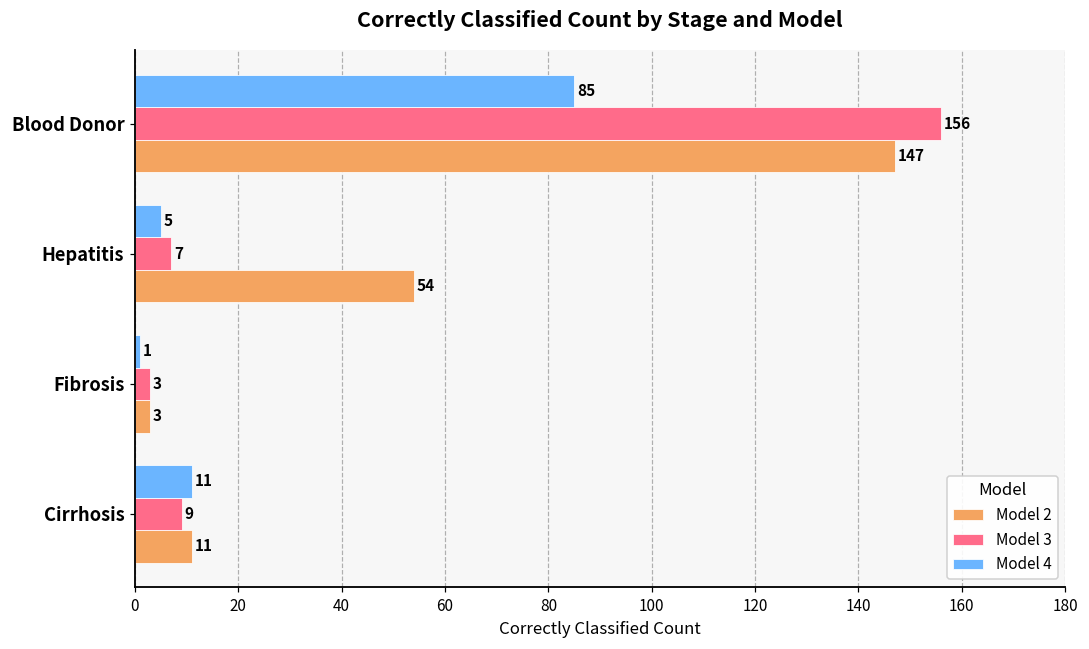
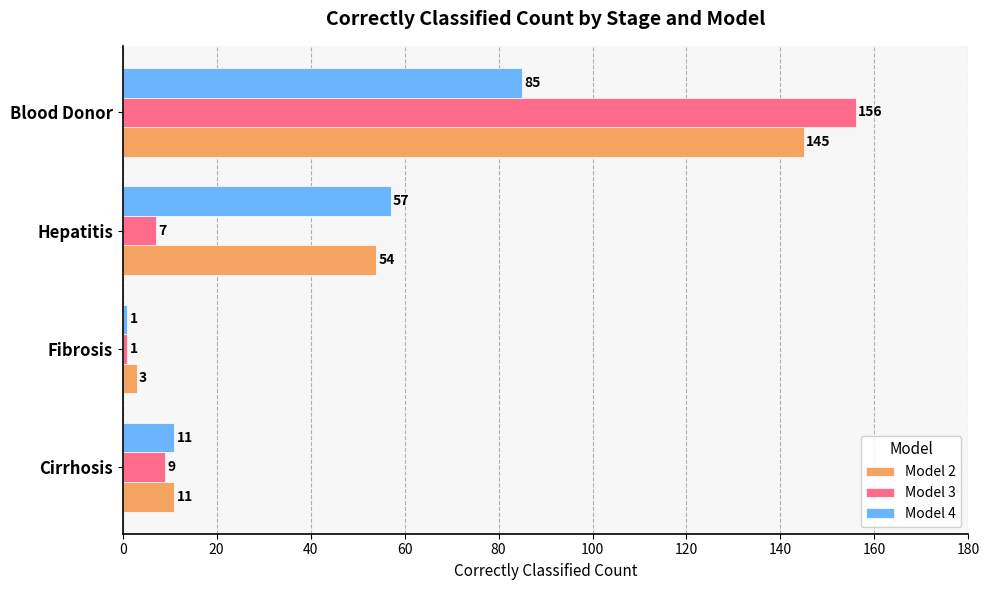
Model 2, Blood Donor: 147 -> 145
Model 4, Hepatitis: 5 -> 57
Model 3, Fibrosis: 3 -> 1
